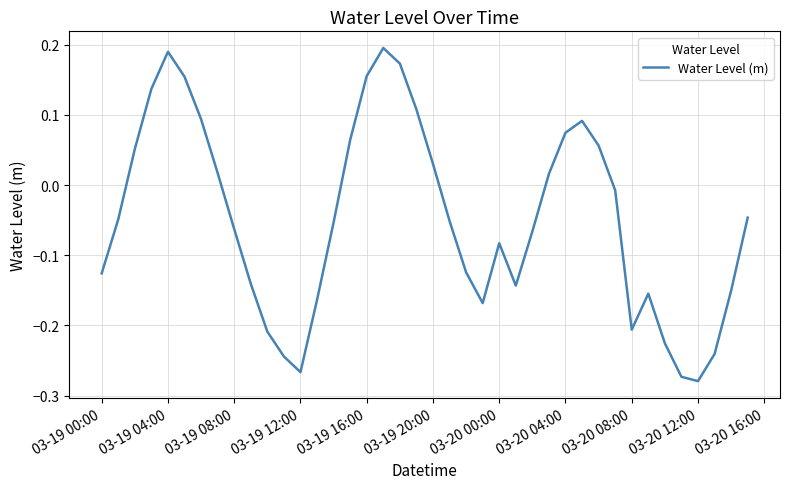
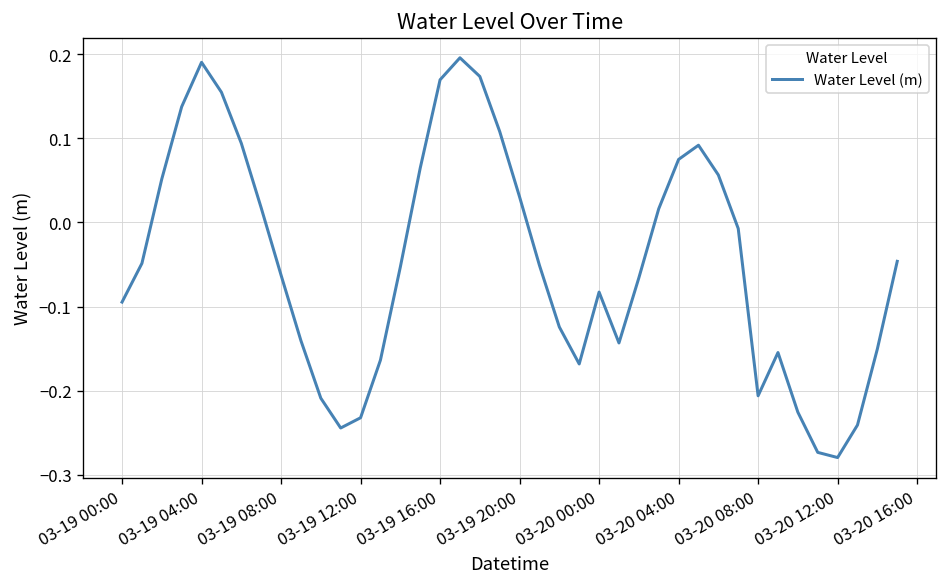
03-19 00:00: -0.13 -> -0.09
03-19 12:00: -0.27 -> -0.23
03-19 16:00: 0.16 -> 0.17
